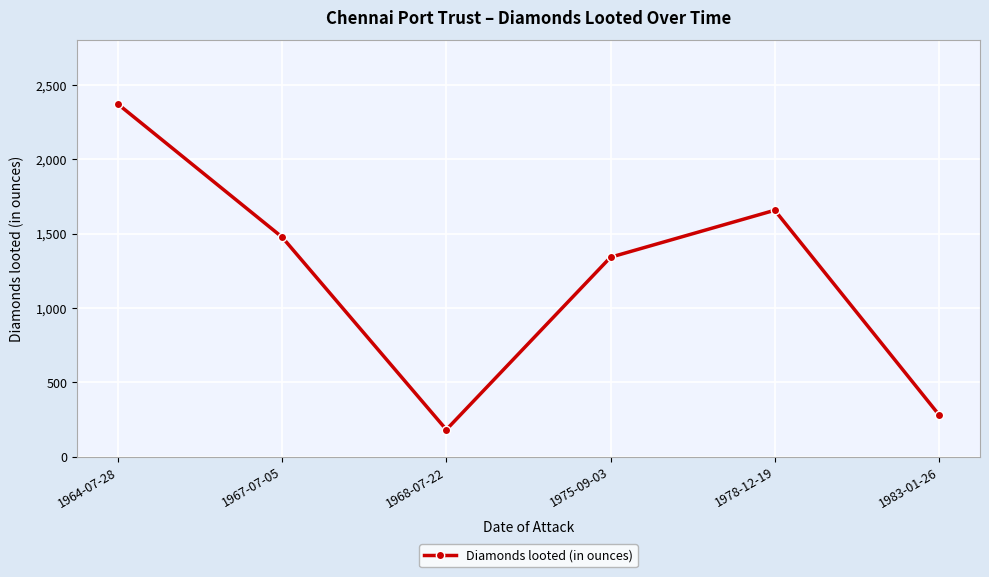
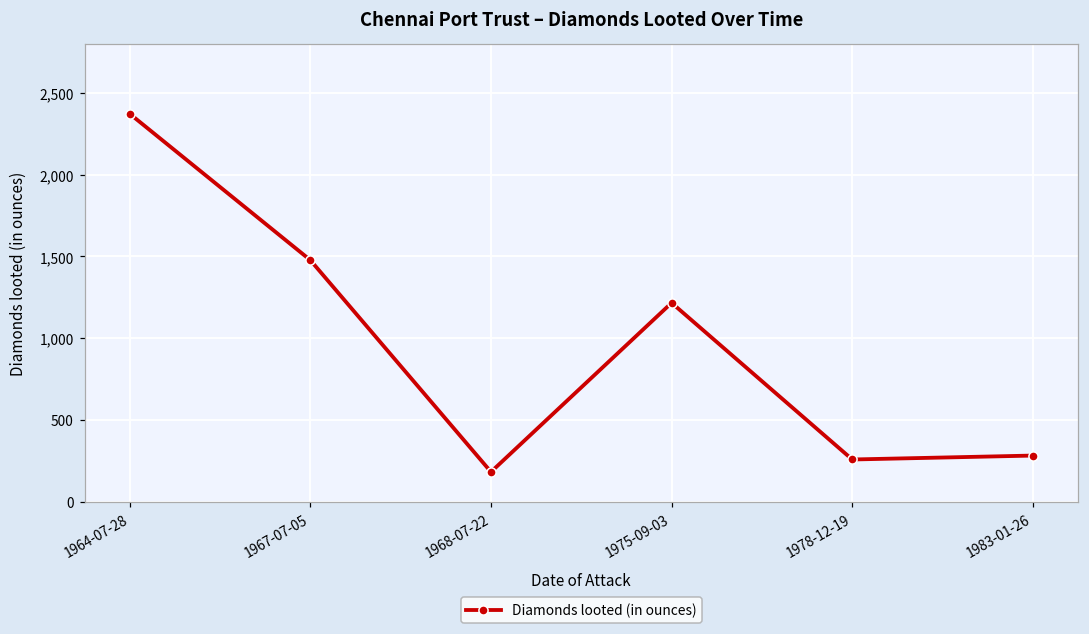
1975-09-03: 1,340 -> 1,220
1978-12-19: 1,660 -> 260
